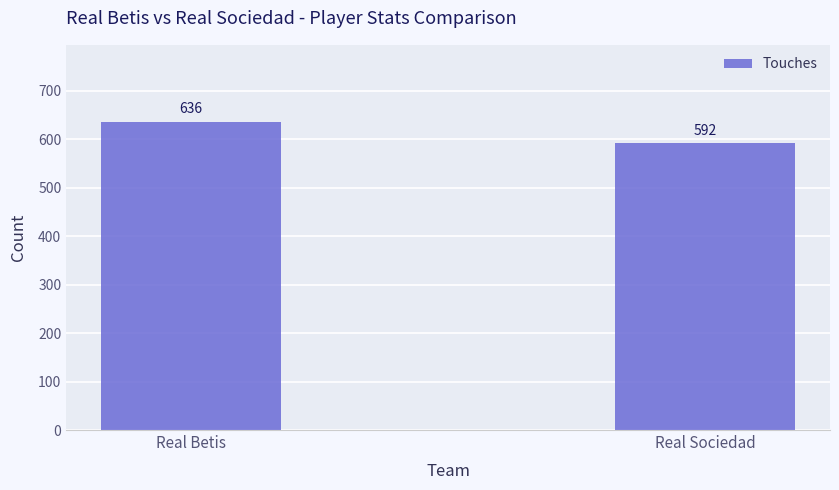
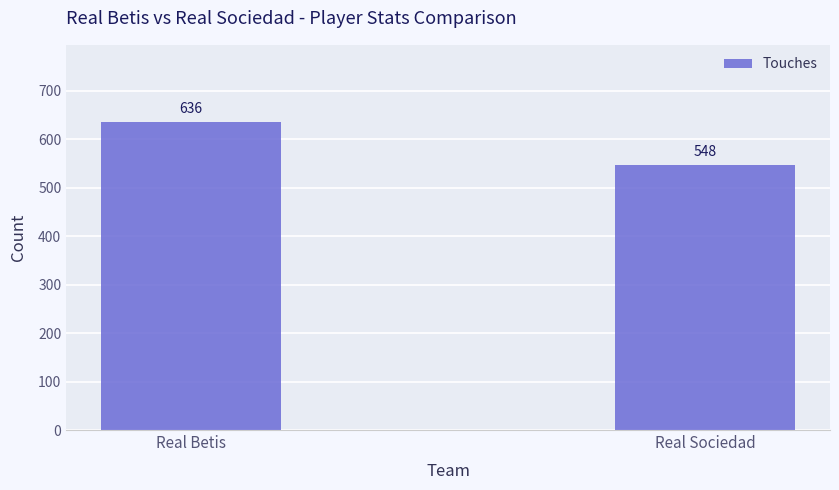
Real Sociedad: 592 -> 548
